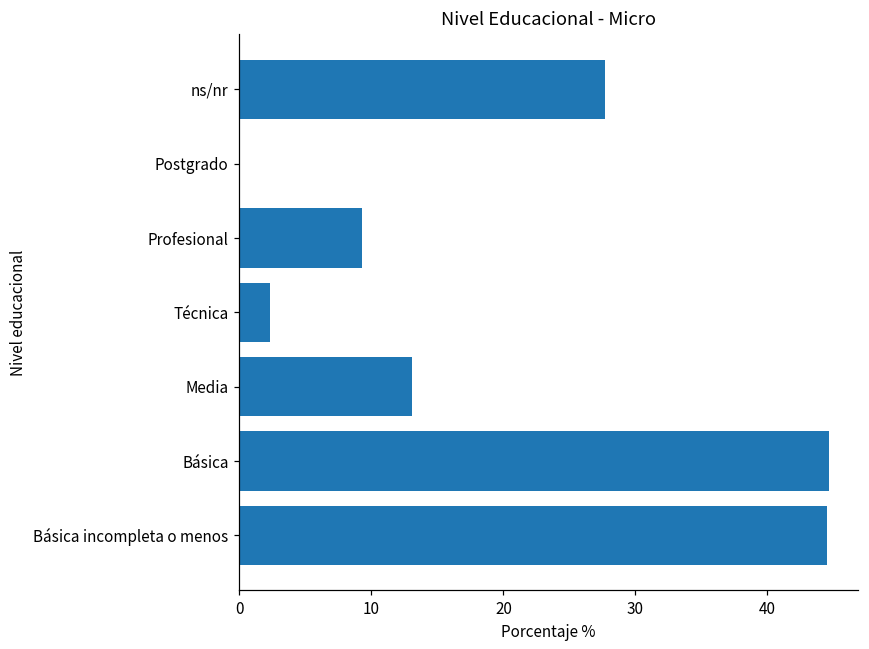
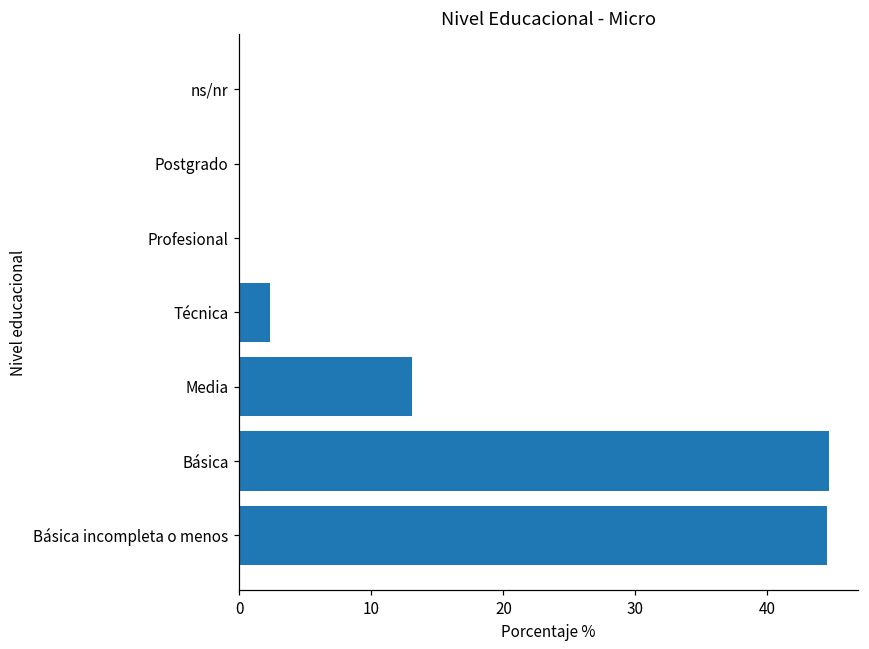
ns/nr: 27.7 -> 0.0
Profesional: 9.3 -> 0.0
